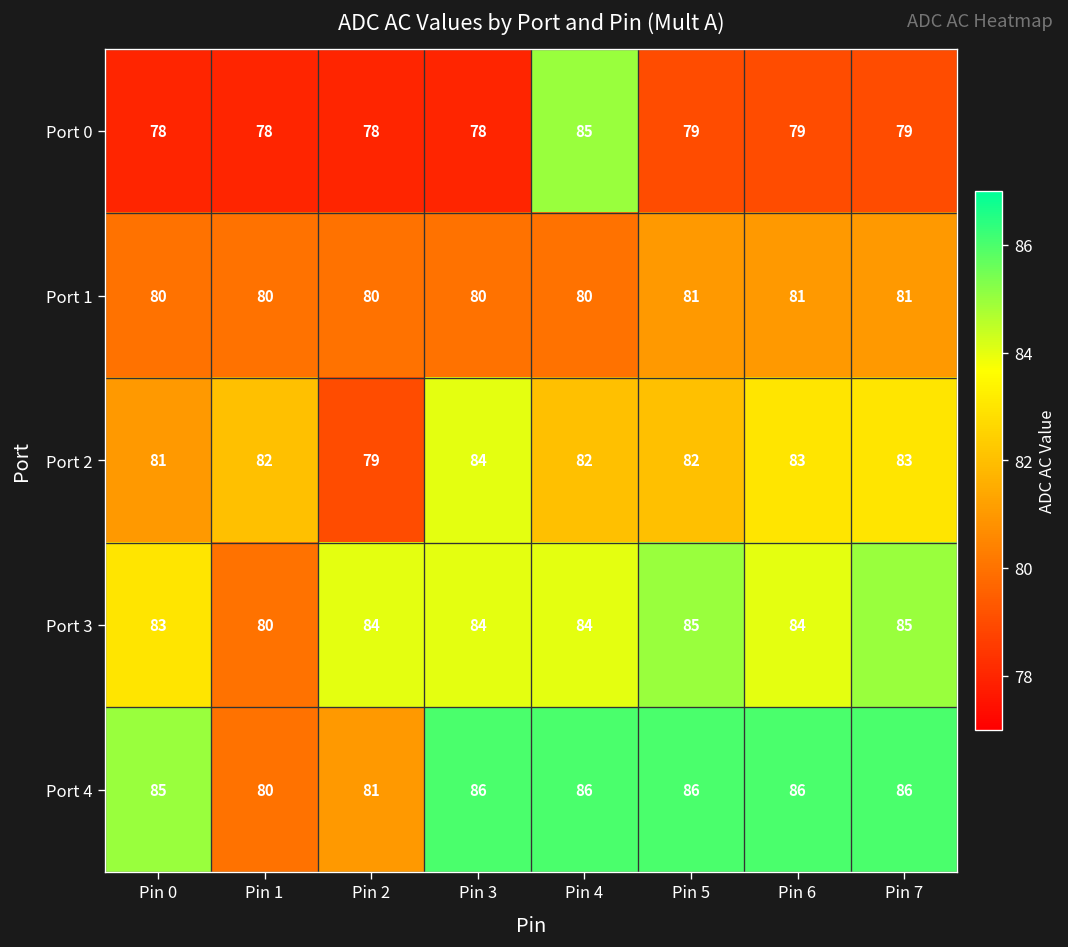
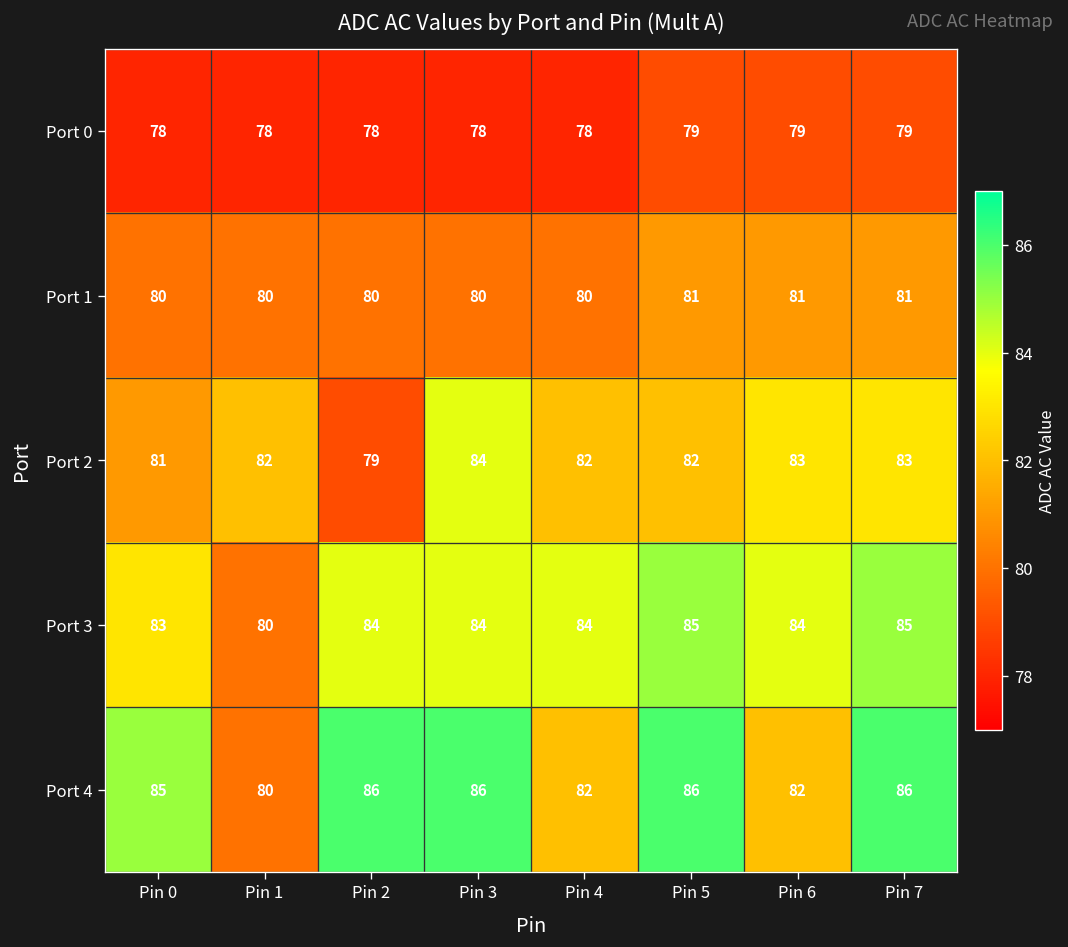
Port 0, Pin 4: 85 -> 78
Port 4, Pin 2: 81 -> 86
Port 4, Pin 4: 86 -> 82
Port 4, Pin 6: 86 -> 82
